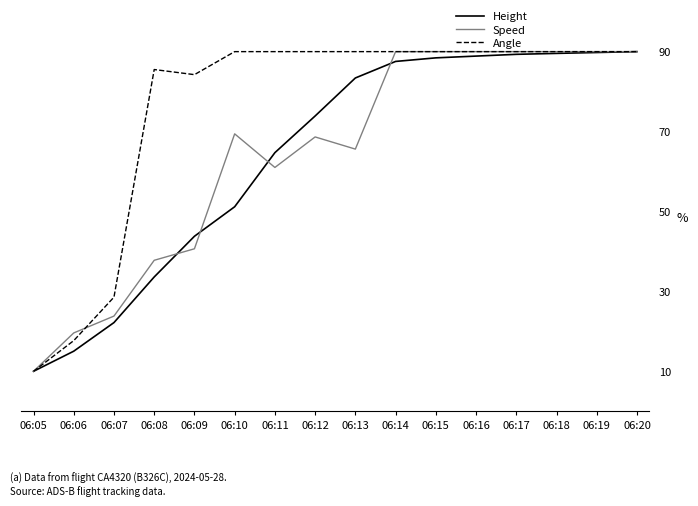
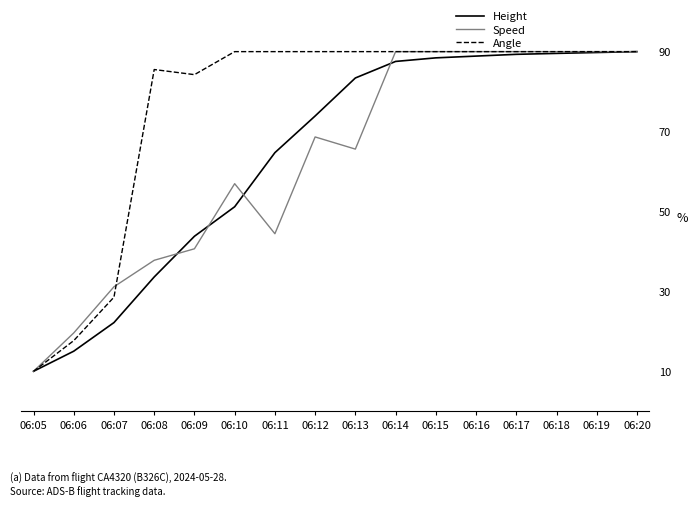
Speed, 06:07: 24 -> 31
Speed, 06:10: 69 -> 57
Speed, 06:11: 61 -> 44
